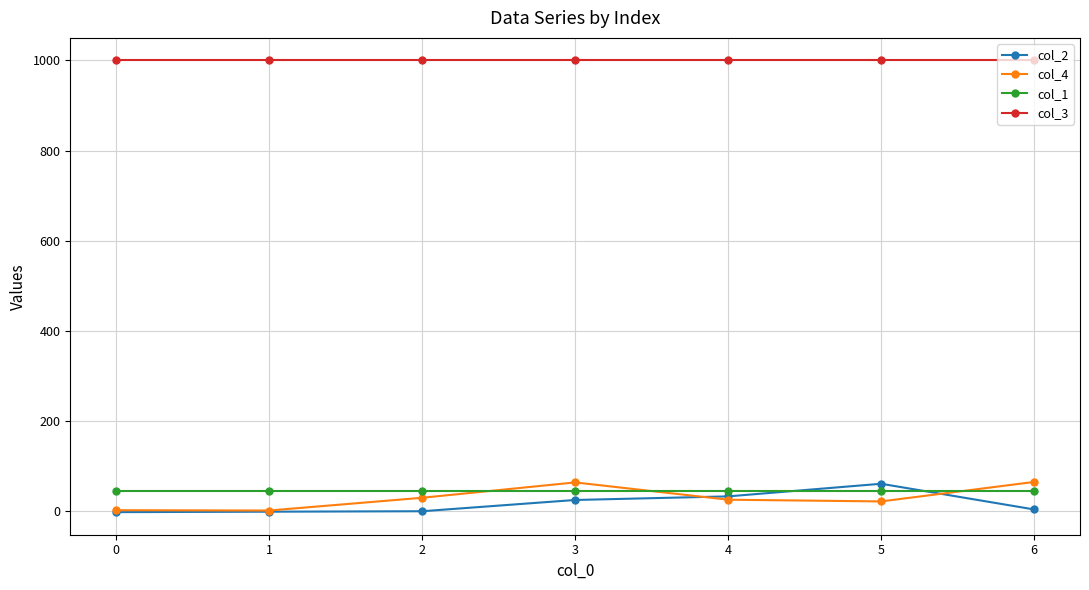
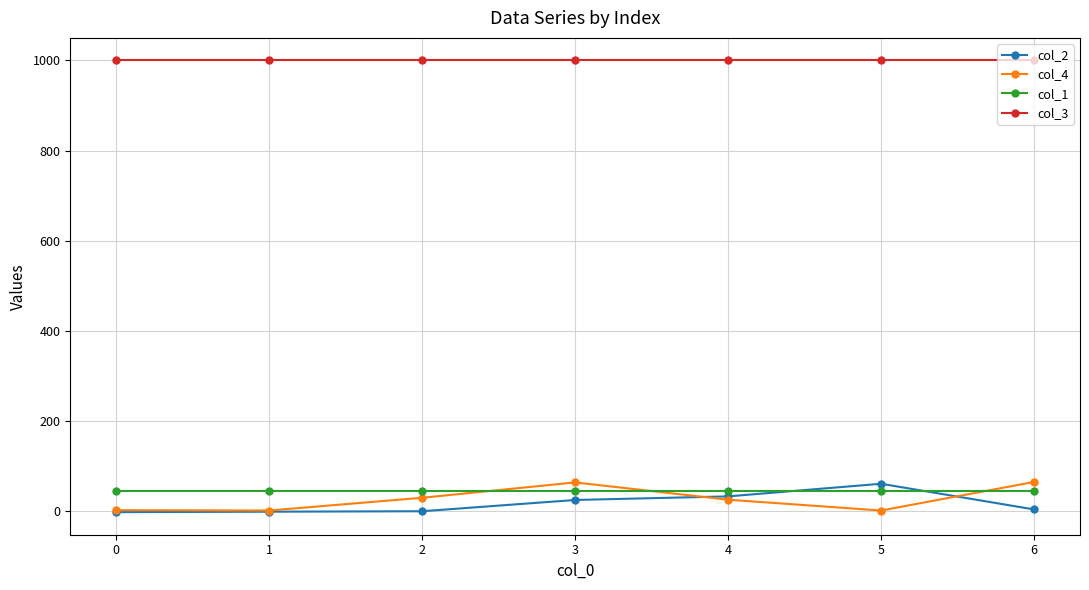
col_4, 5: 20 -> 0
